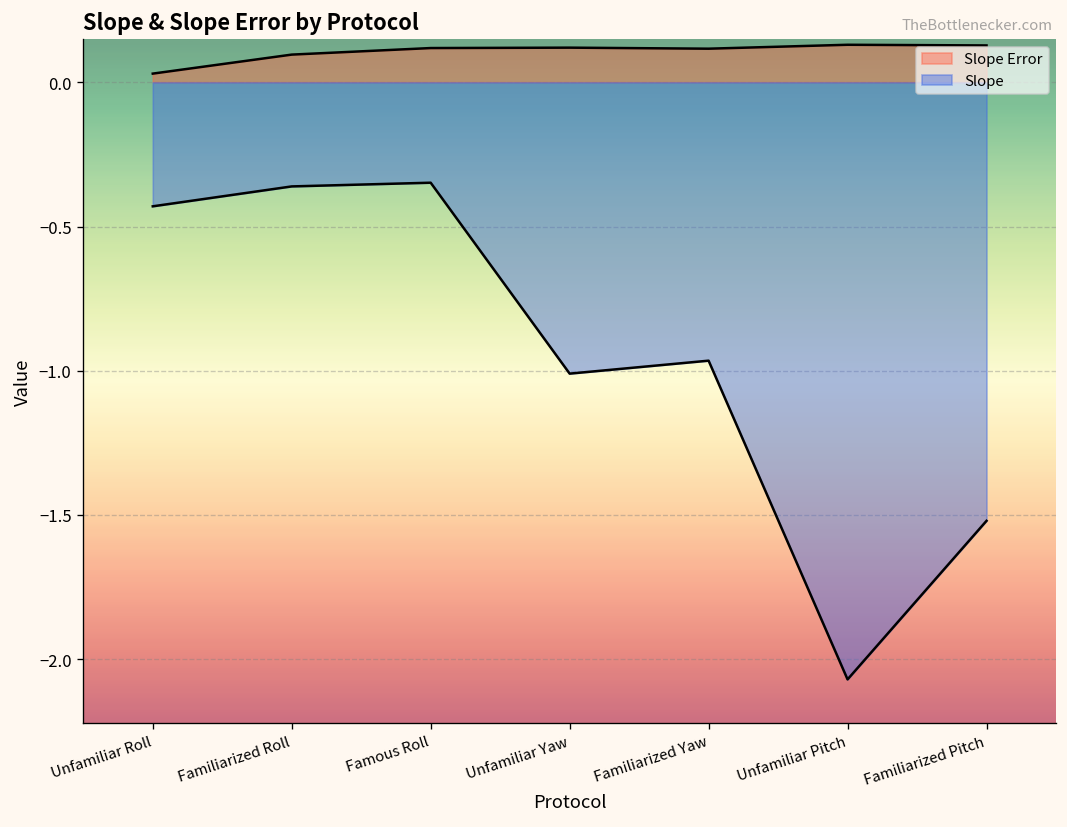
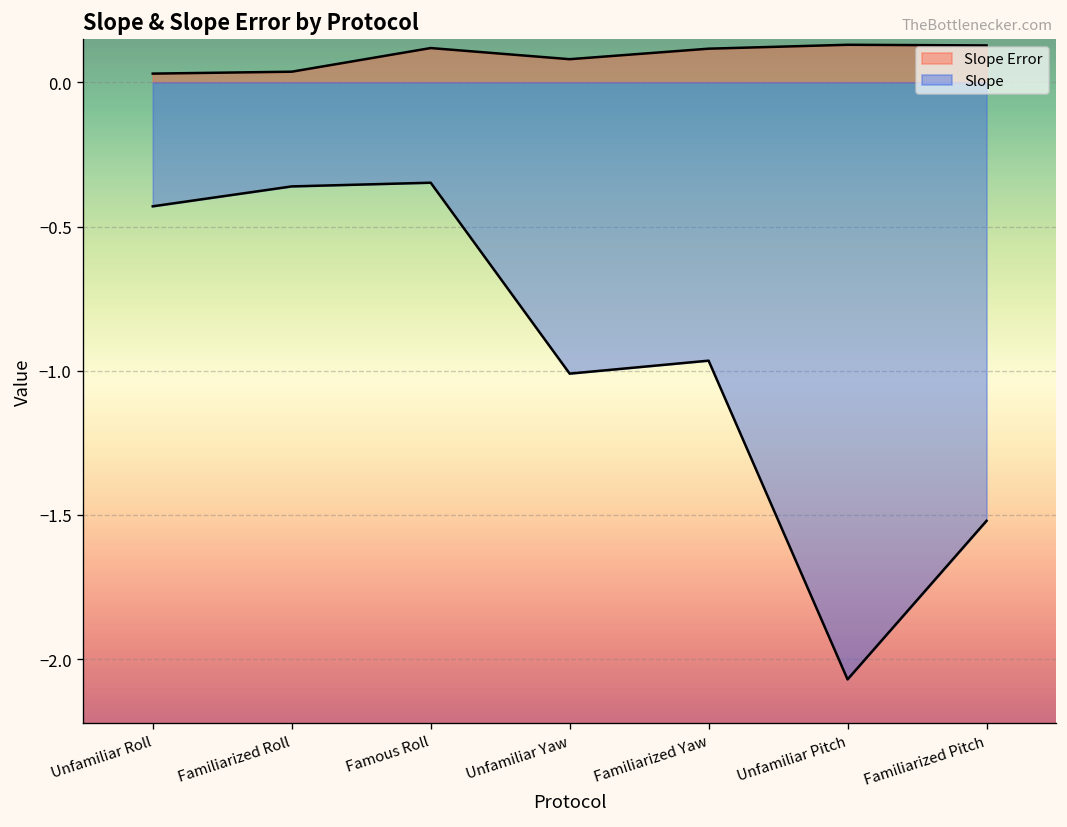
Slope Error, Familiarized Roll: 0.10 -> 0.04
Slope Error, Unfamiliar Yaw: 0.12 -> 0.08
